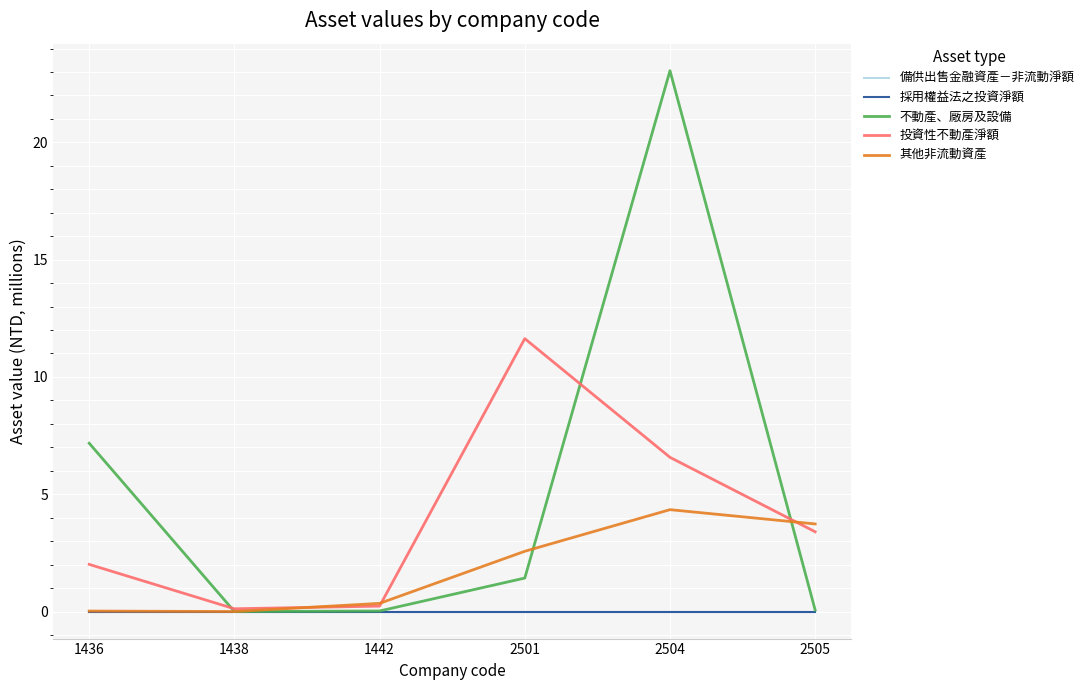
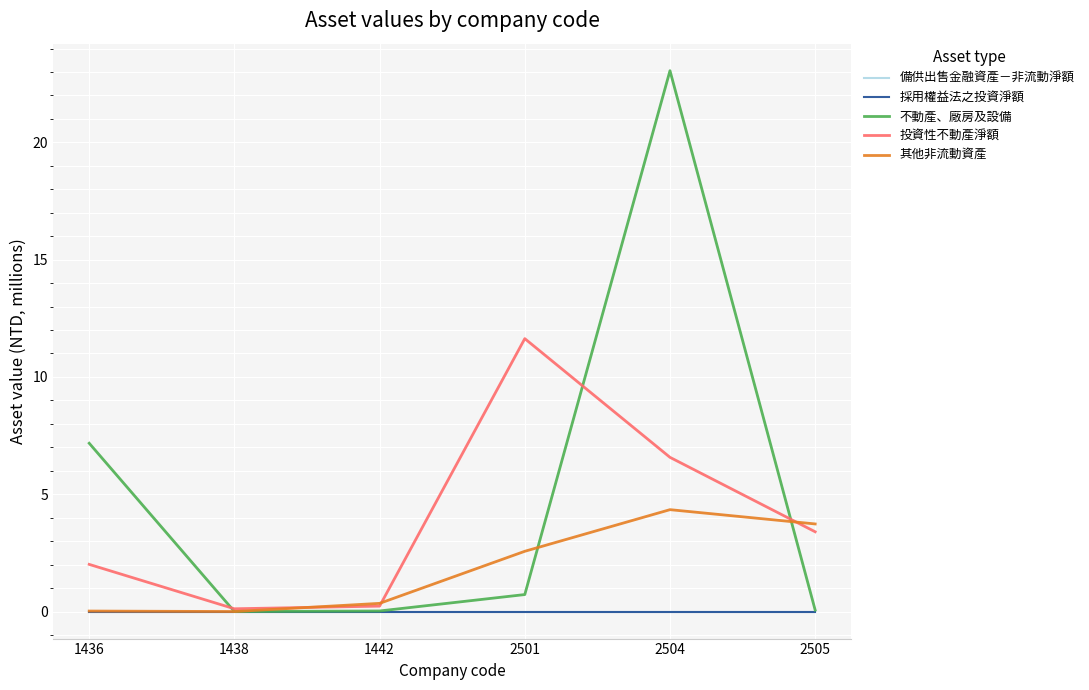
不動產、廠房及設備, 2501: 1.4 -> 0.7
